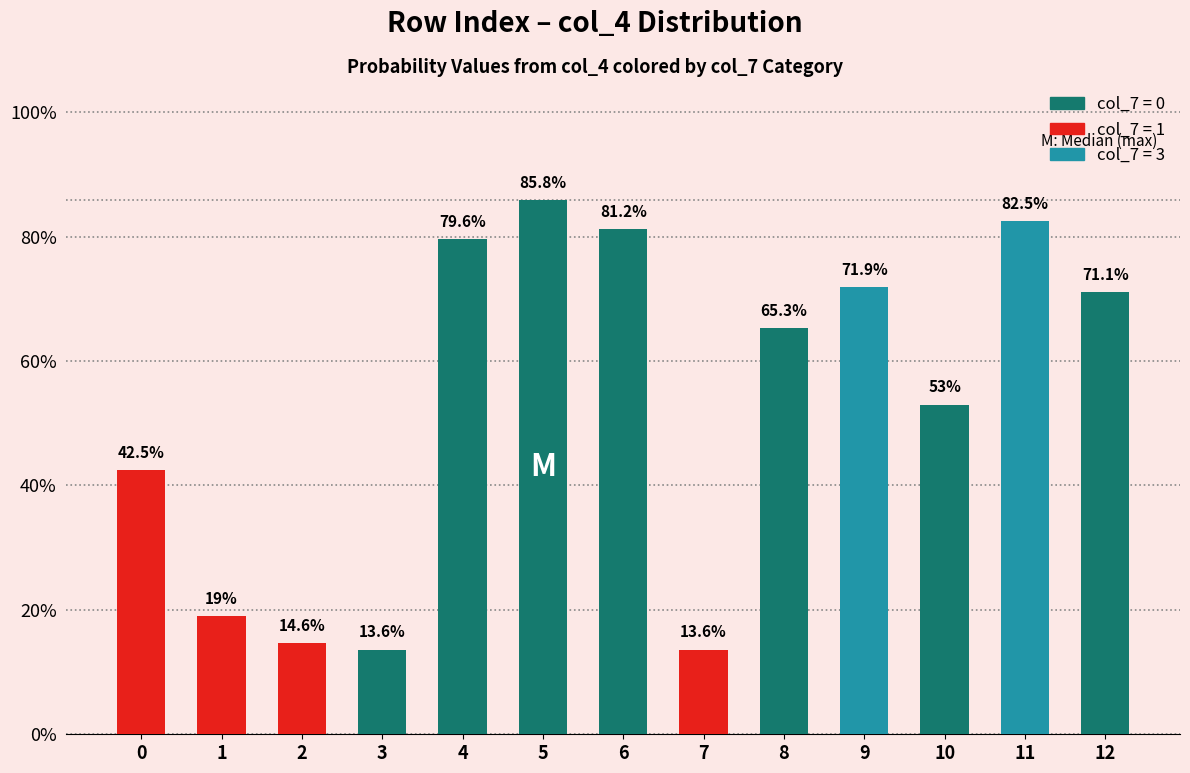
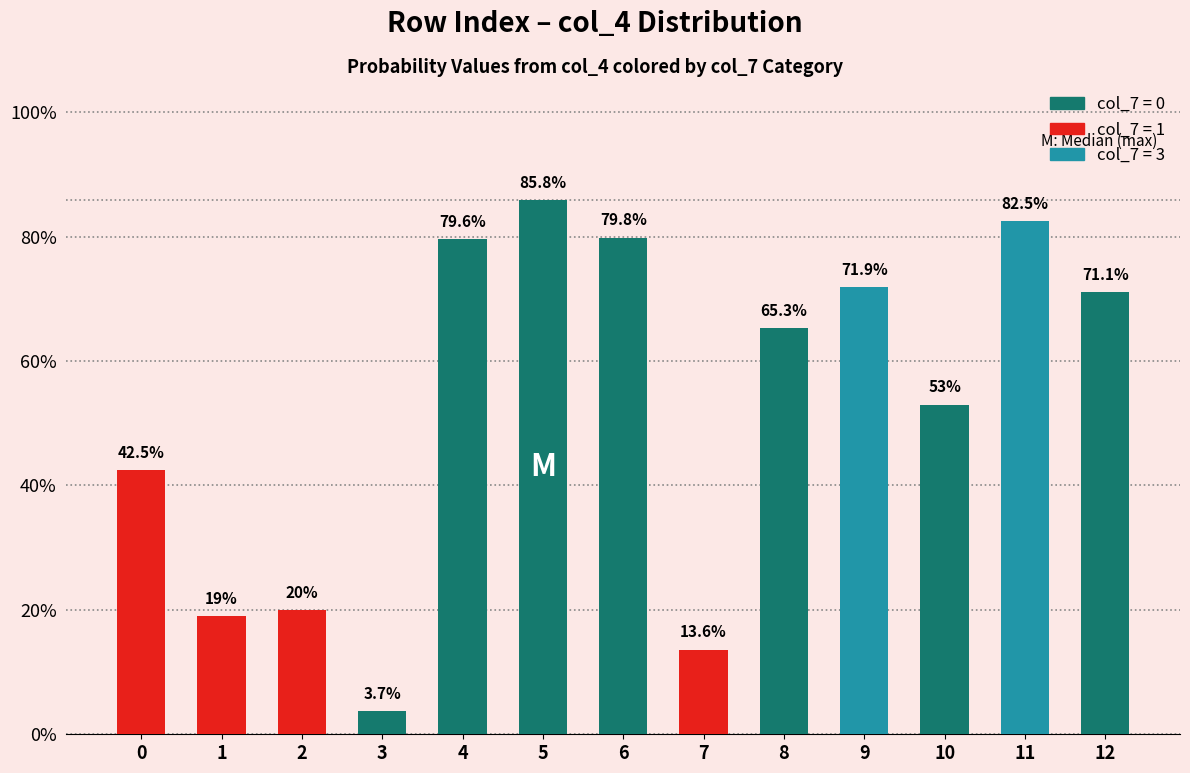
2: 14.6% -> 20%
3: 13.6% -> 3.7%
6: 81.2% -> 79.8%
